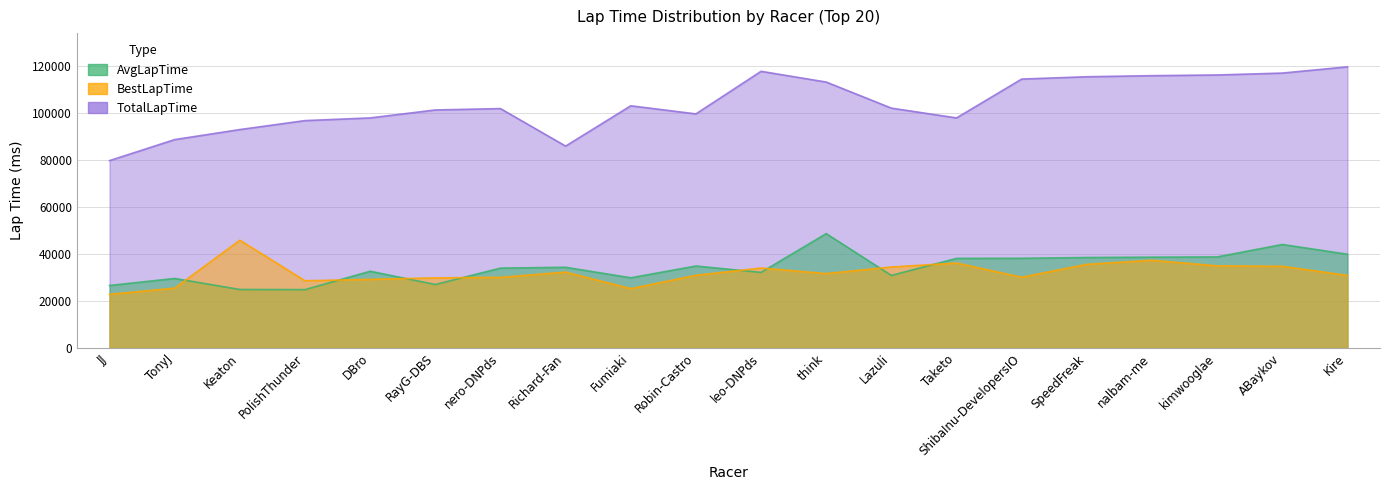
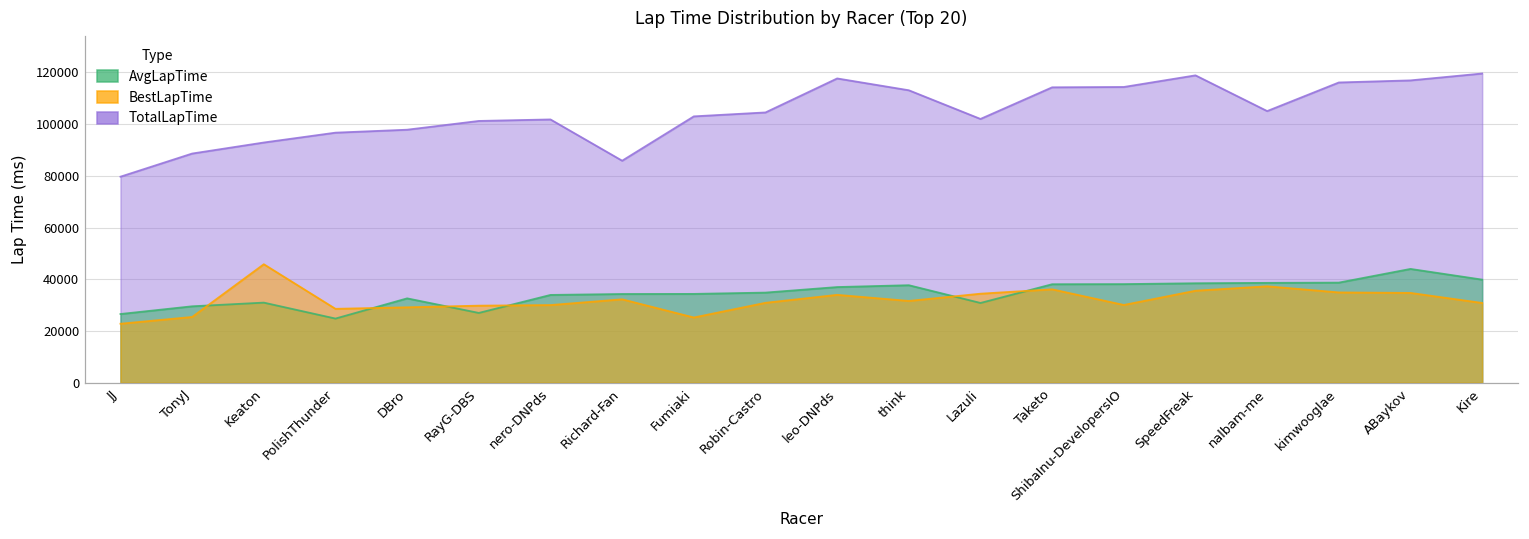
AvgLapTime, Keaton: 25000 -> 31000
AvgLapTime, Fumiaki: 30000 -> 34000
TotalLapTime, Robin-Castro: 100000 -> 104000
AvgLapTime, leo-DNPds: 32000 -> 37000
AvgLapTime, think: 49000 -> 38000
TotalLapTime, Taketo: 98000 -> 114000
TotalLapTime, SpeedFreak: 115000 -> 119000
TotalLapTime, nalbam-me: 116000 -> 105000
